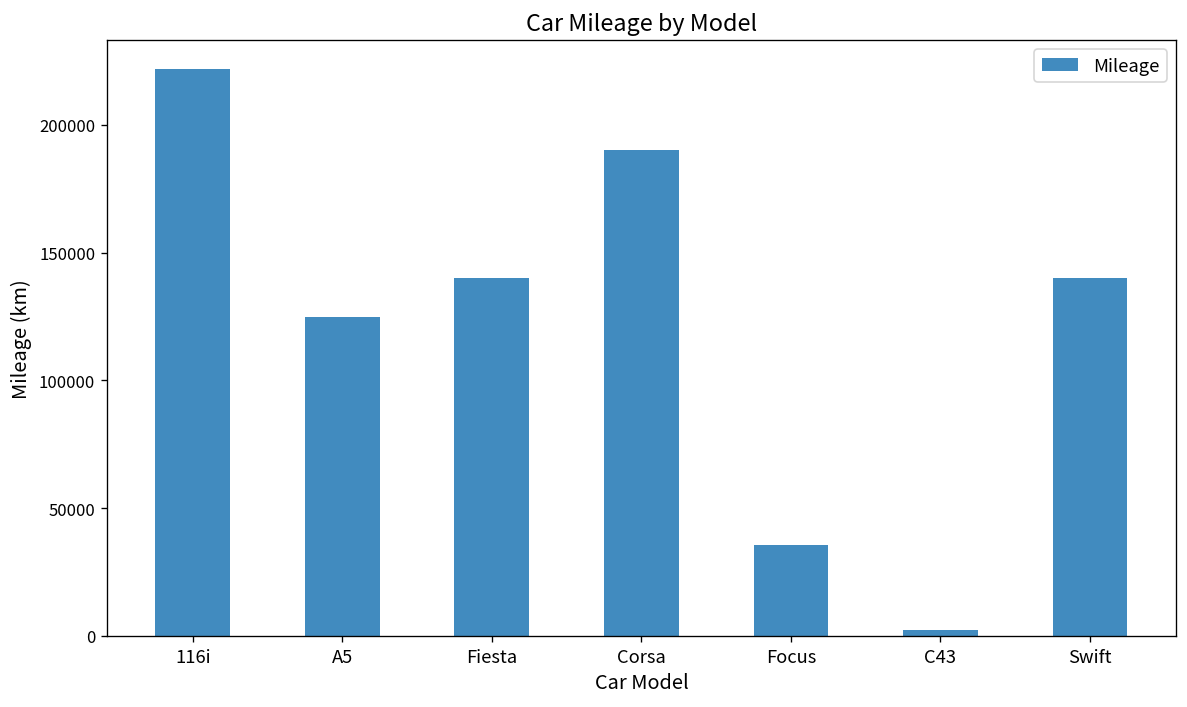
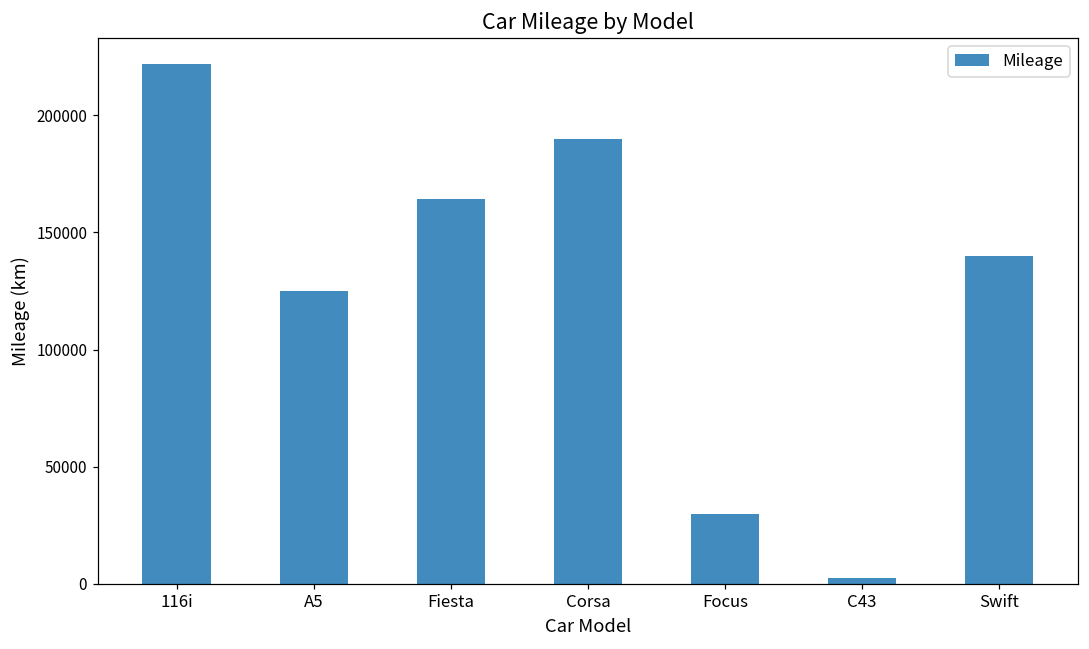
Fiesta: 140000 -> 164000
Focus: 36000 -> 30000
